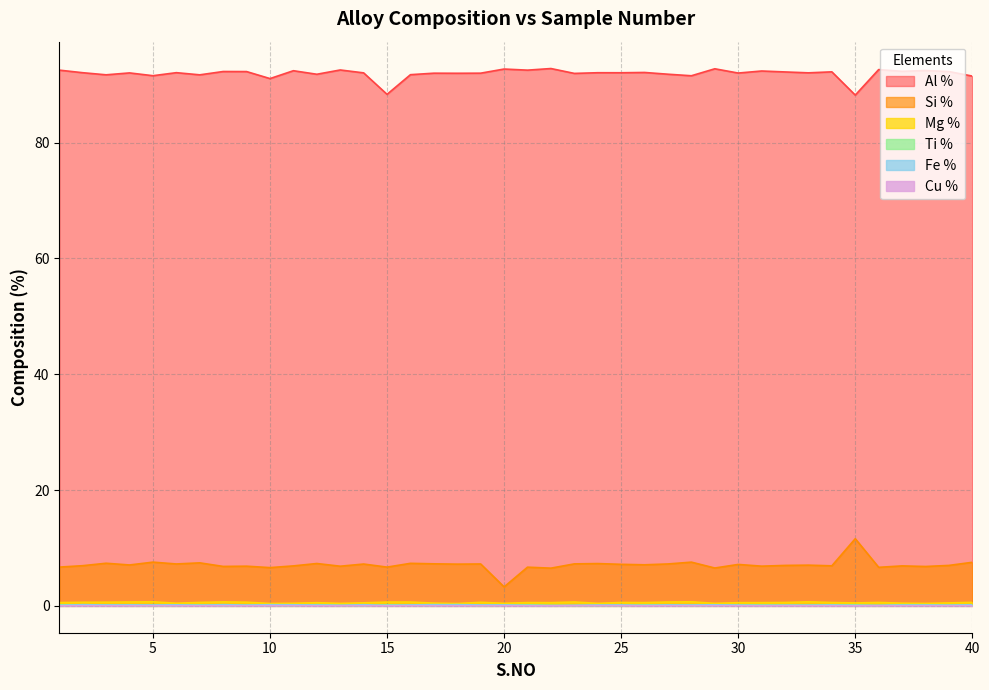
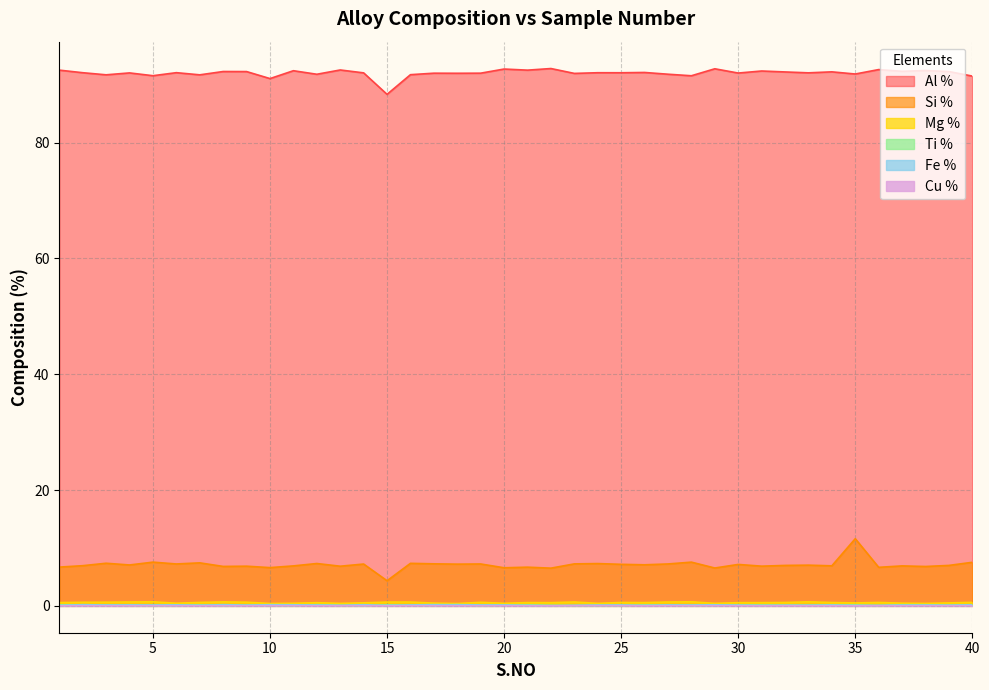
Si %, 15: 7 -> 4
Si %, 20: 3 -> 7
Al %, 35: 88 -> 92
